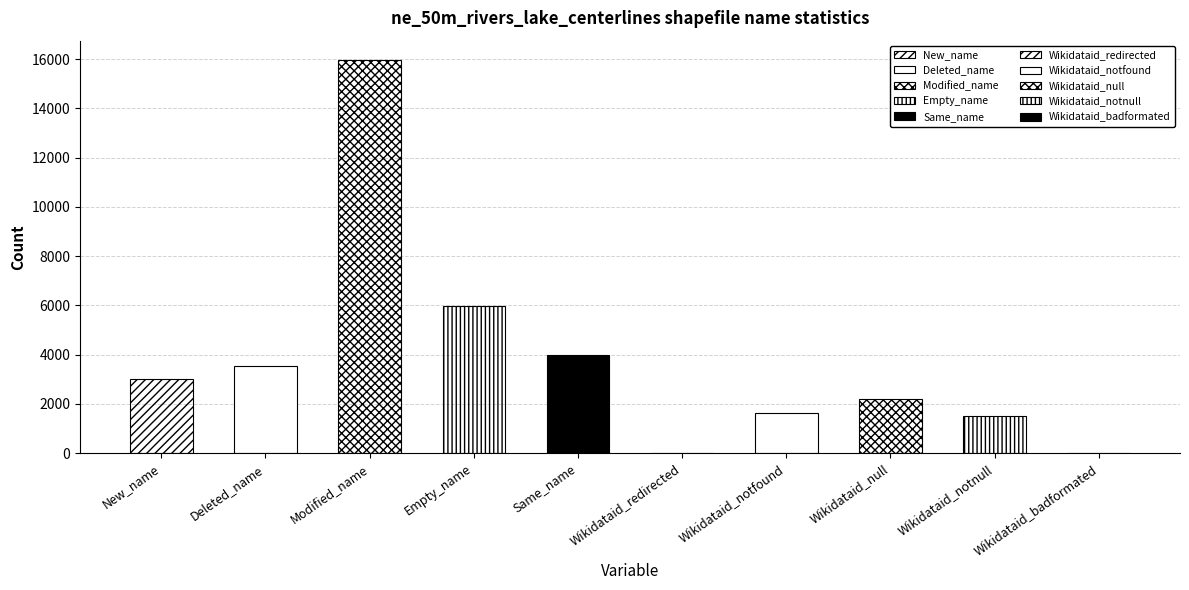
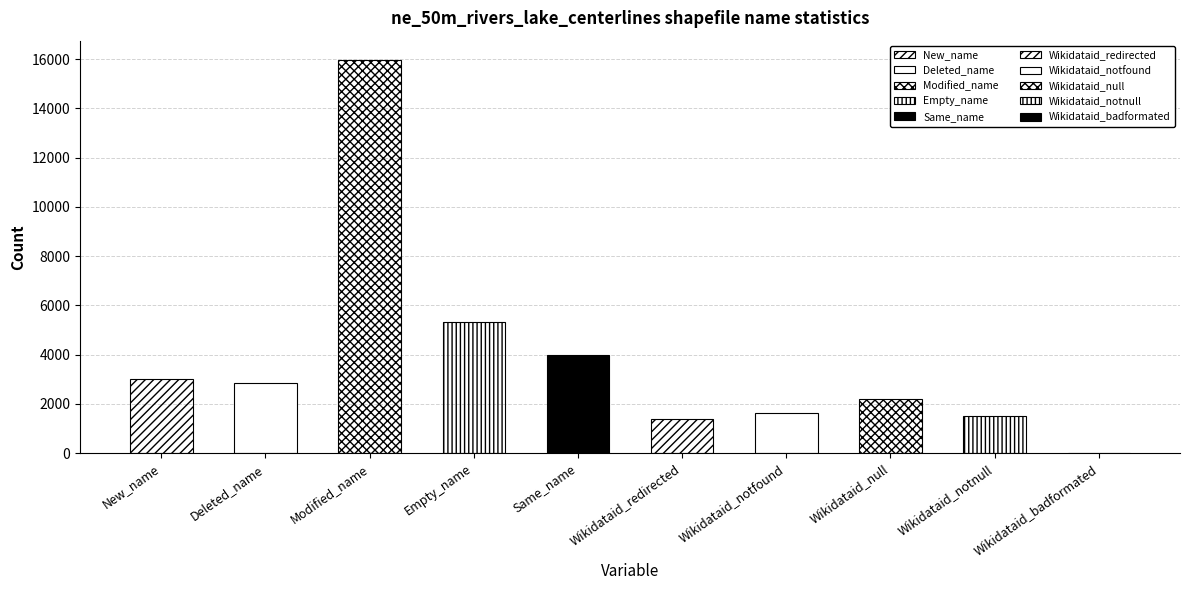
Deleted_name: 3500 -> 2900
Empty_name: 6000 -> 5300
Wikidataid_redirected: 0 -> 1400
